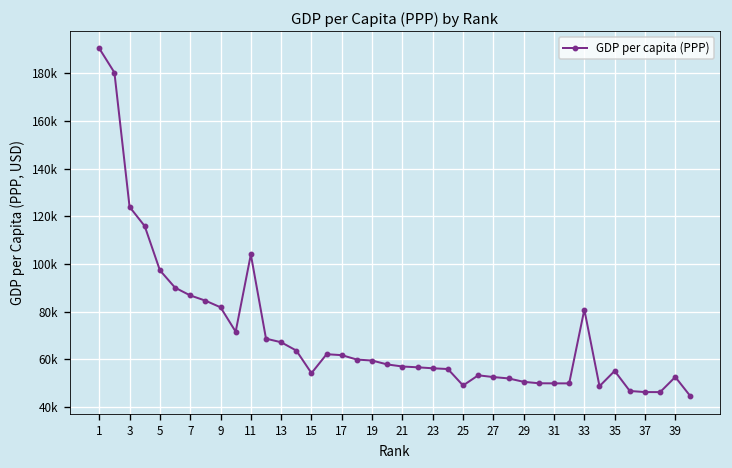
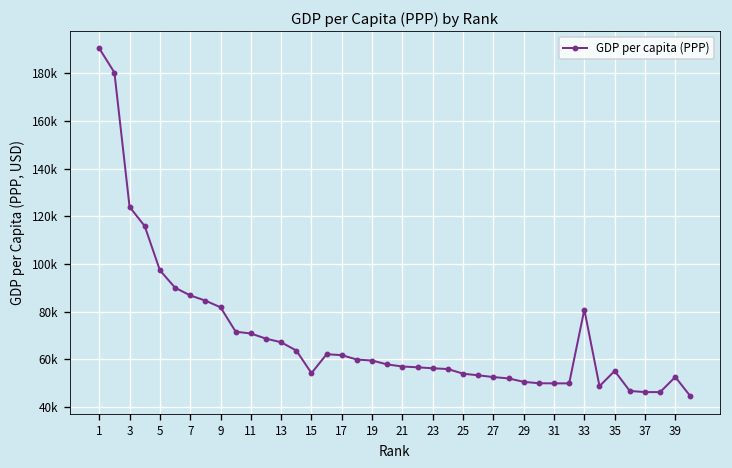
11: 104000 -> 71000
25: 49000 -> 54000
